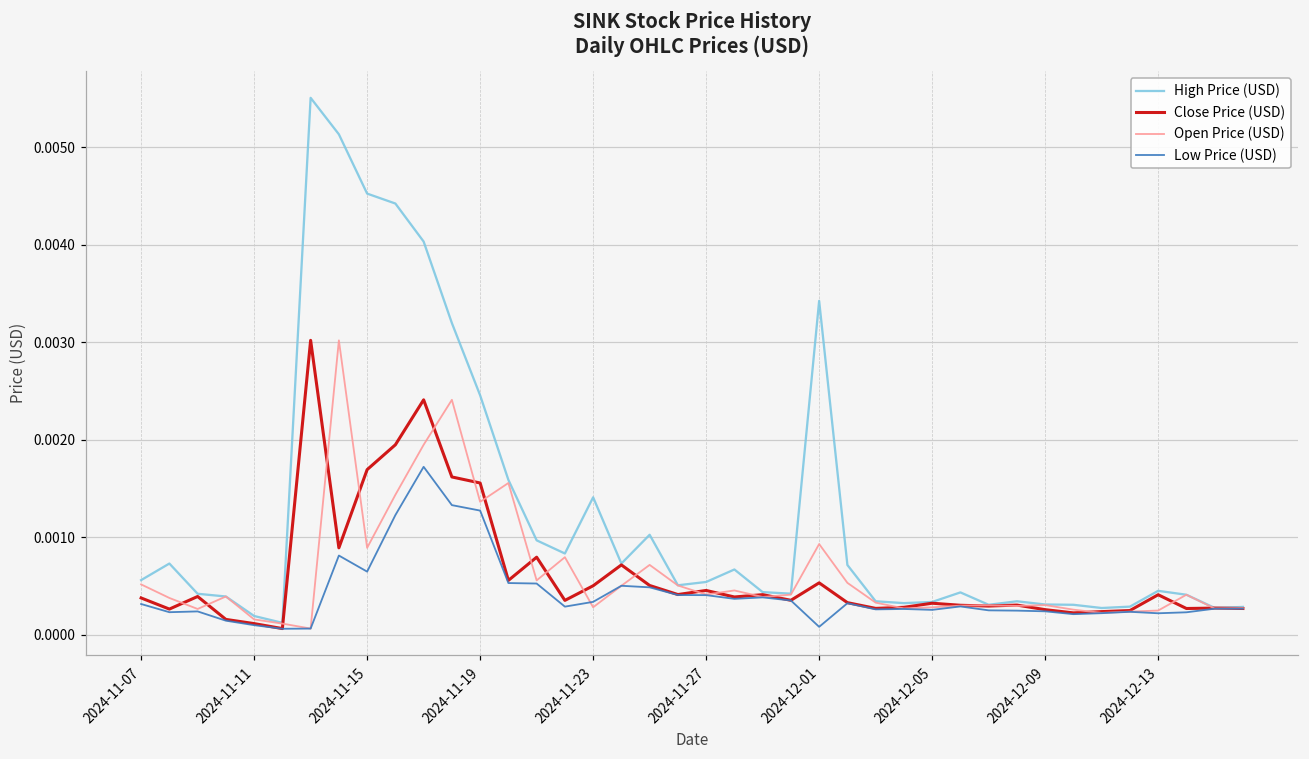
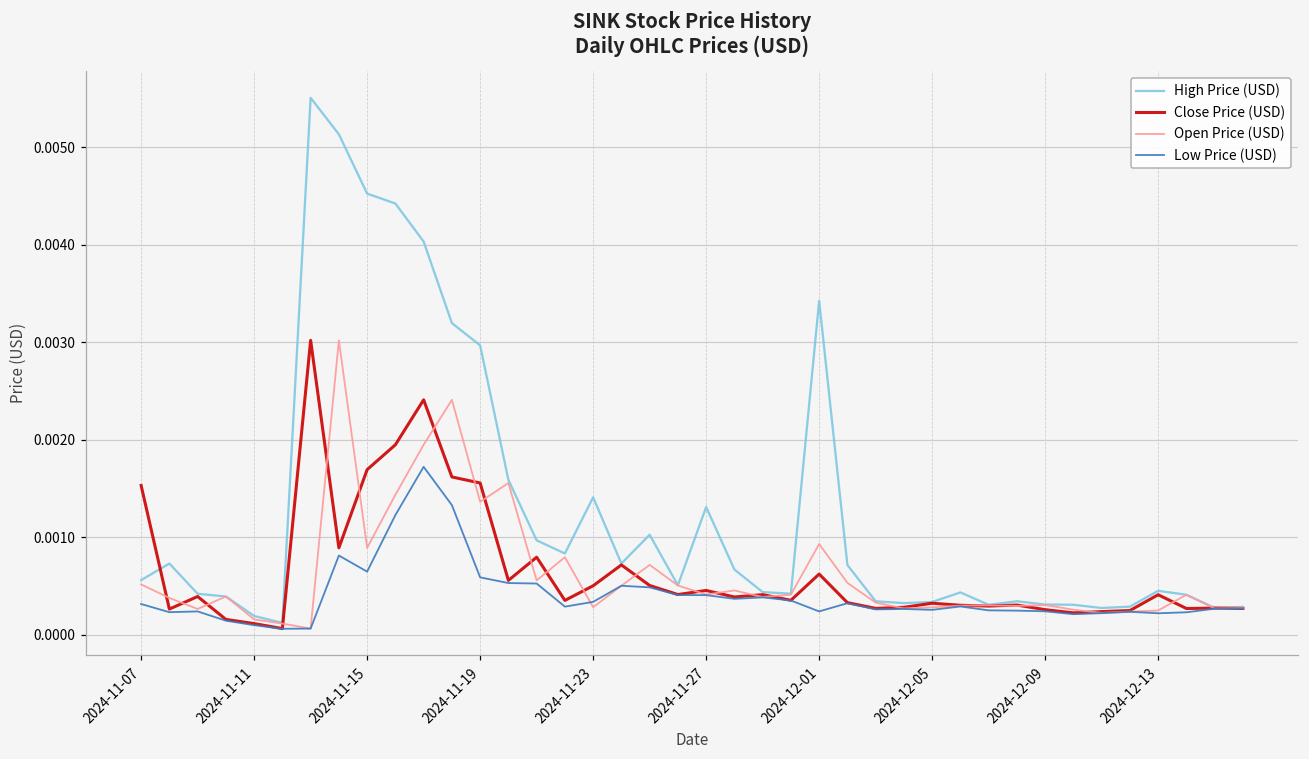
Close Price (USD), 2024-11-07: 0.0004 -> 0.0015
High Price (USD), 2024-11-19: 0.0025 -> 0.0030
Low Price (USD), 2024-11-19: 0.0013 -> 0.0006
High Price (USD), 2024-11-27: 0.0005 -> 0.0013
Close Price (USD), 2024-12-01: 0.0005 -> 0.0006
Low Price (USD), 2024-12-01: 0.0001 -> 0.0002
